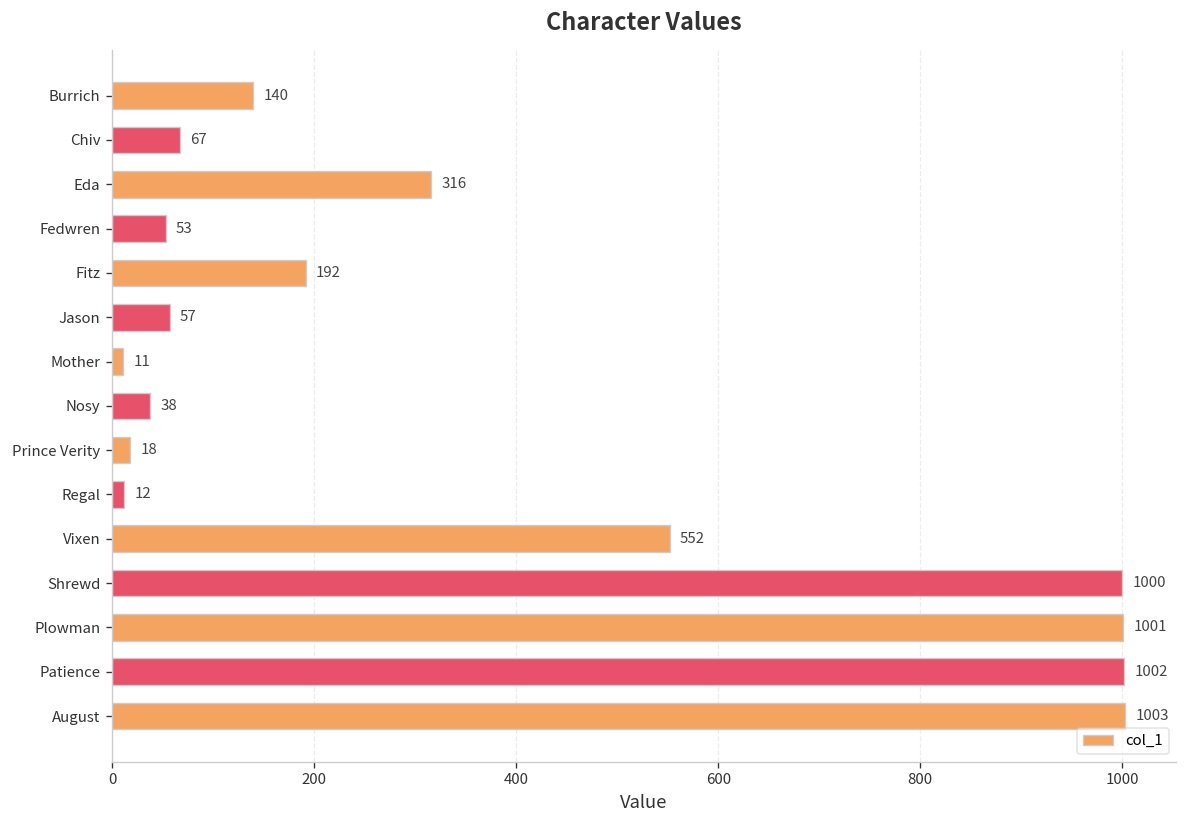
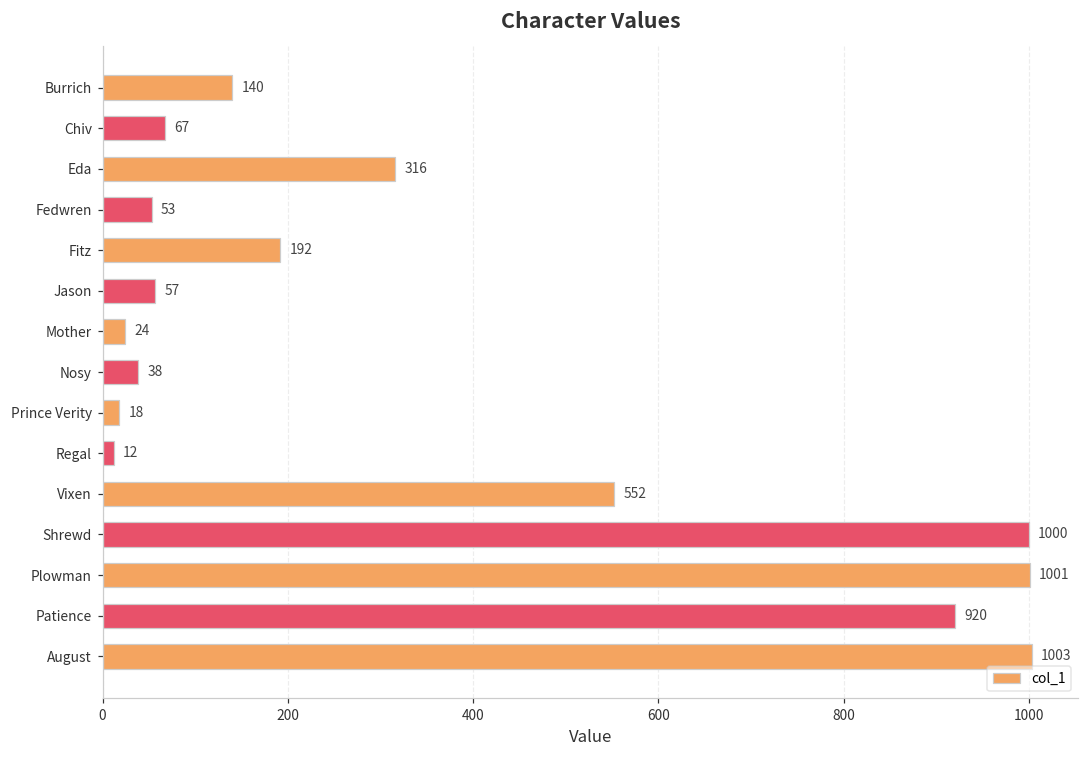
Mother: 11 -> 24
Patience: 1002 -> 920
